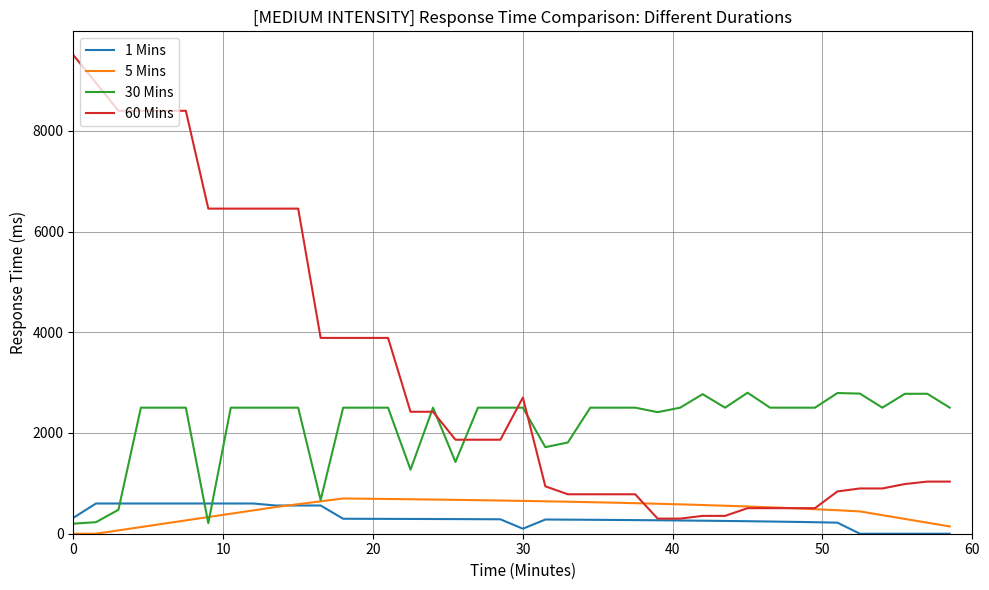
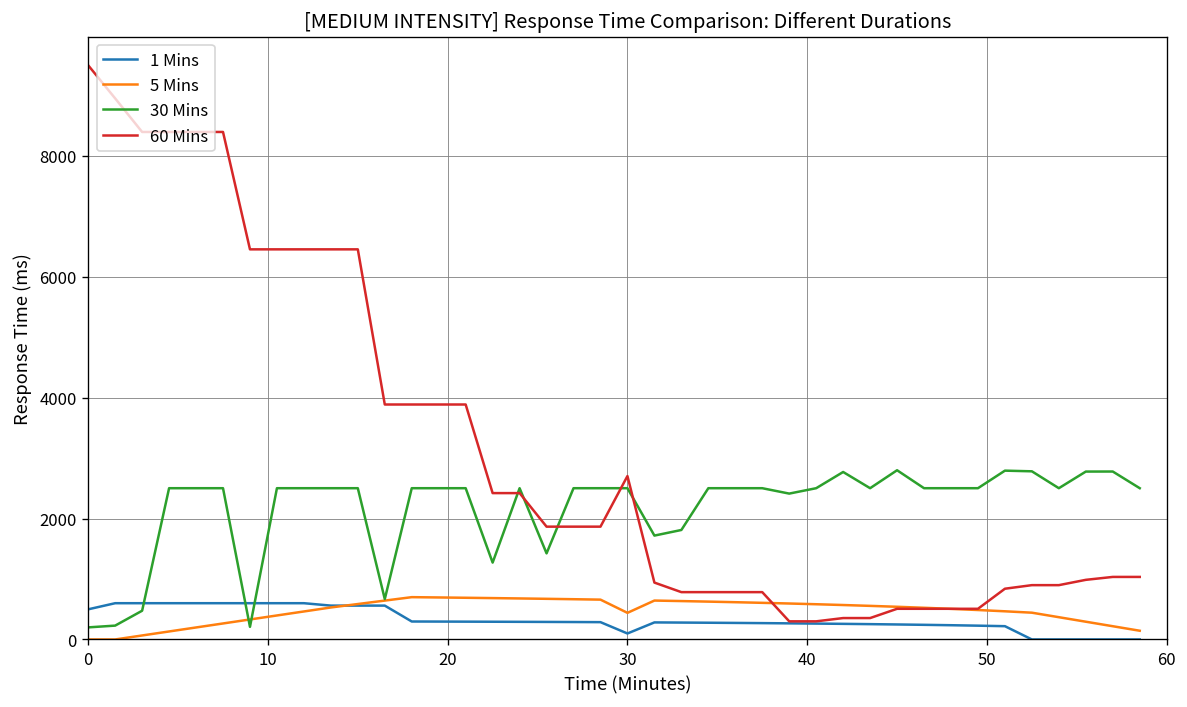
1 Mins, 0: 300 -> 500
5 Mins, 30: 700 -> 400
